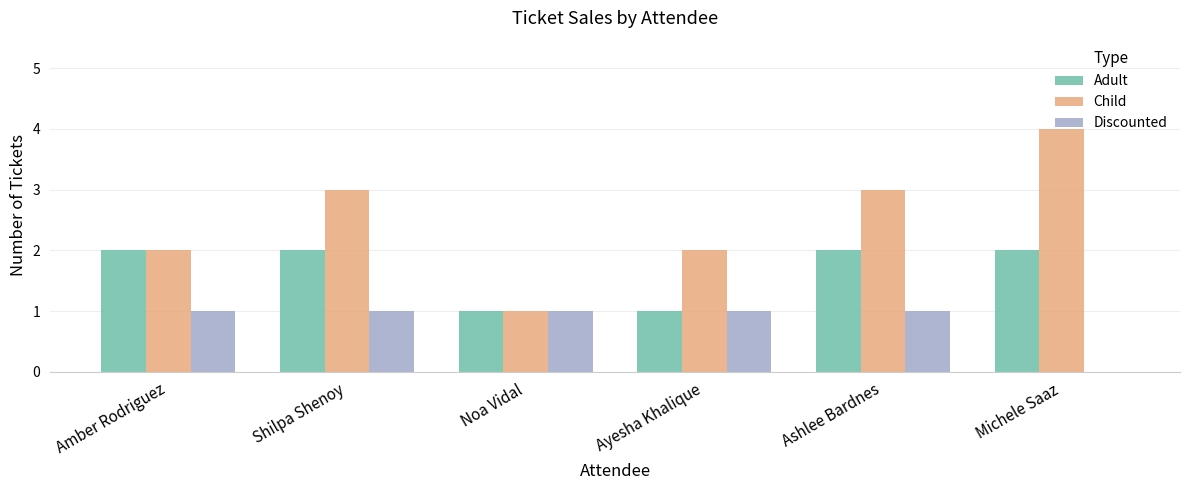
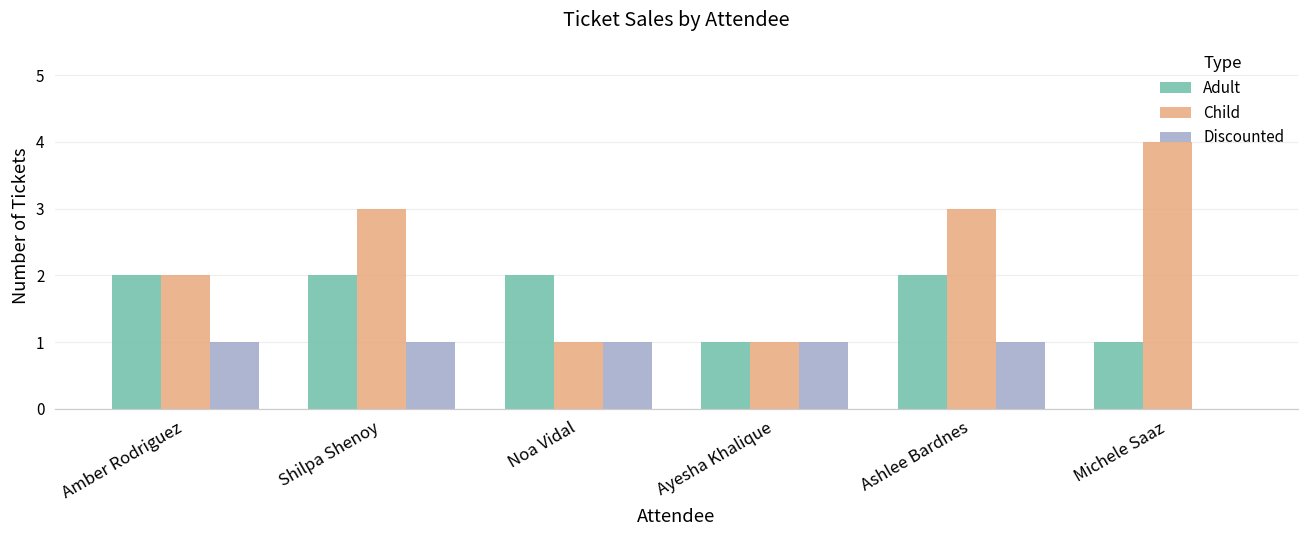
Adult, Noa Vidal: 1 -> 2
Child, Ayesha Khalique: 2 -> 1
Adult, Michele Saaz: 2 -> 1
